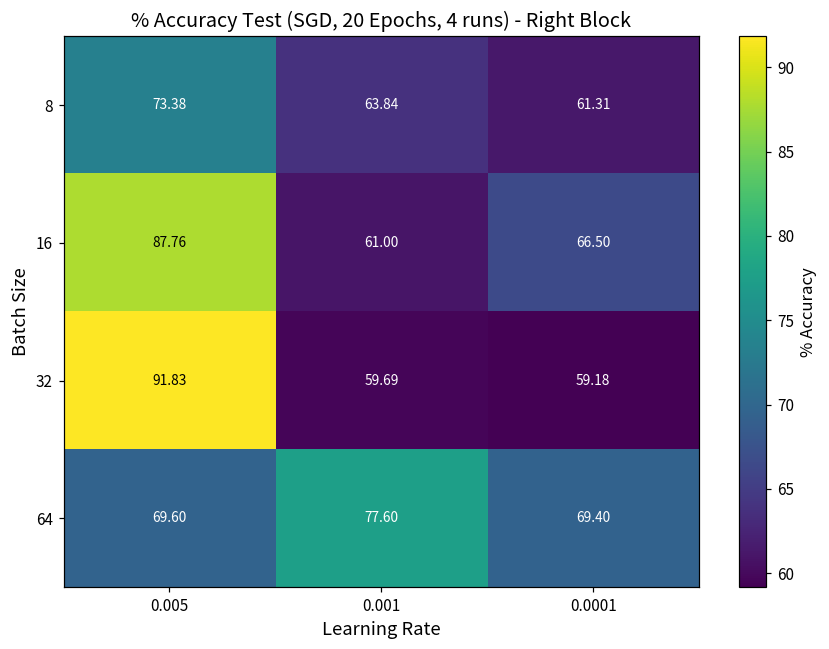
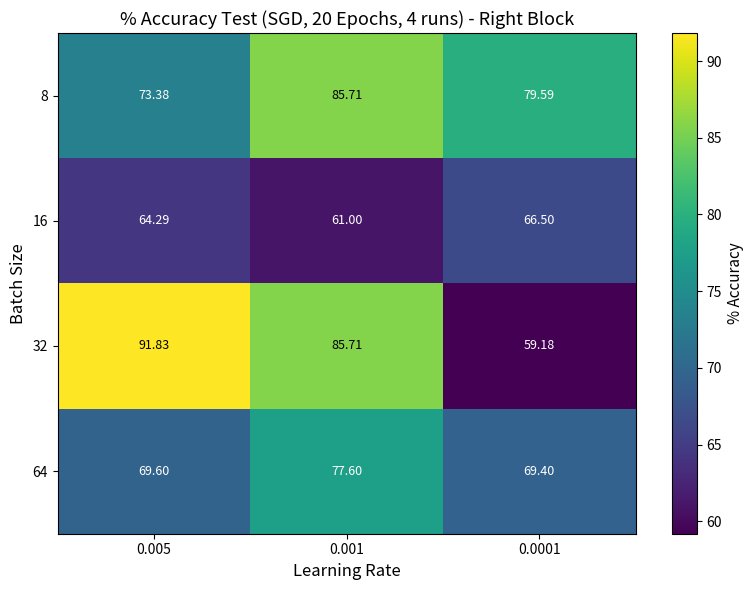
8, 0.001: 63.84 -> 85.71
8, 0.0001: 61.31 -> 79.59
16, 0.005: 87.76 -> 64.29
32, 0.001: 59.69 -> 85.71
